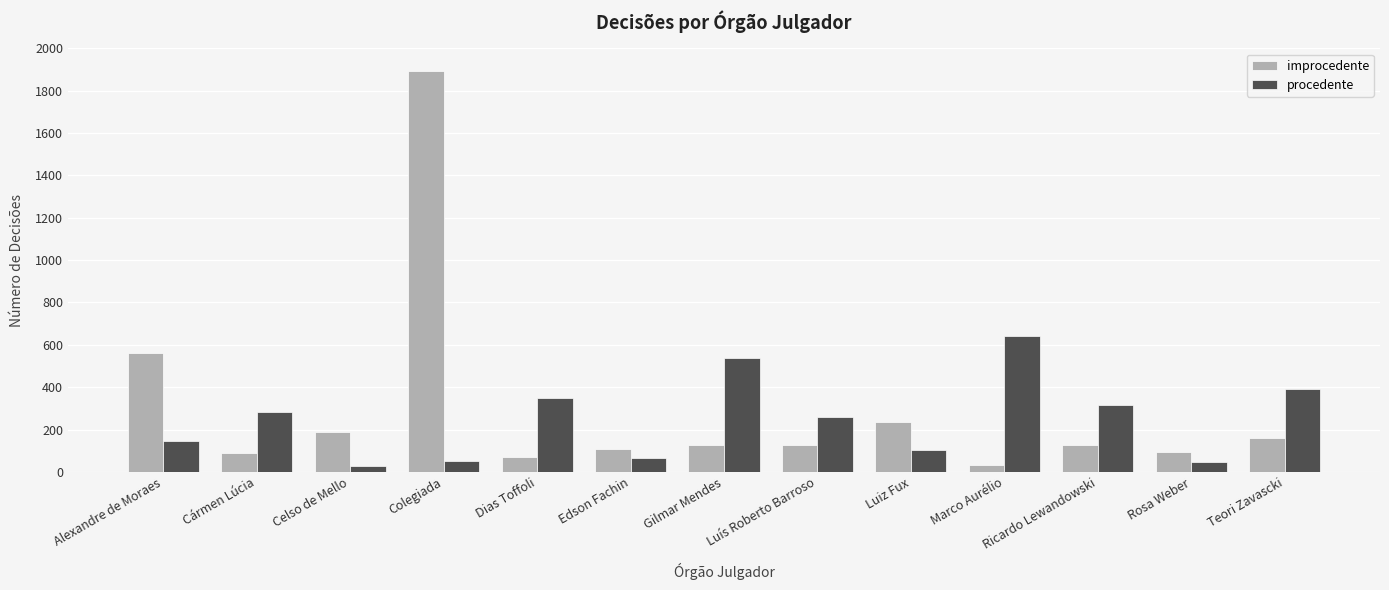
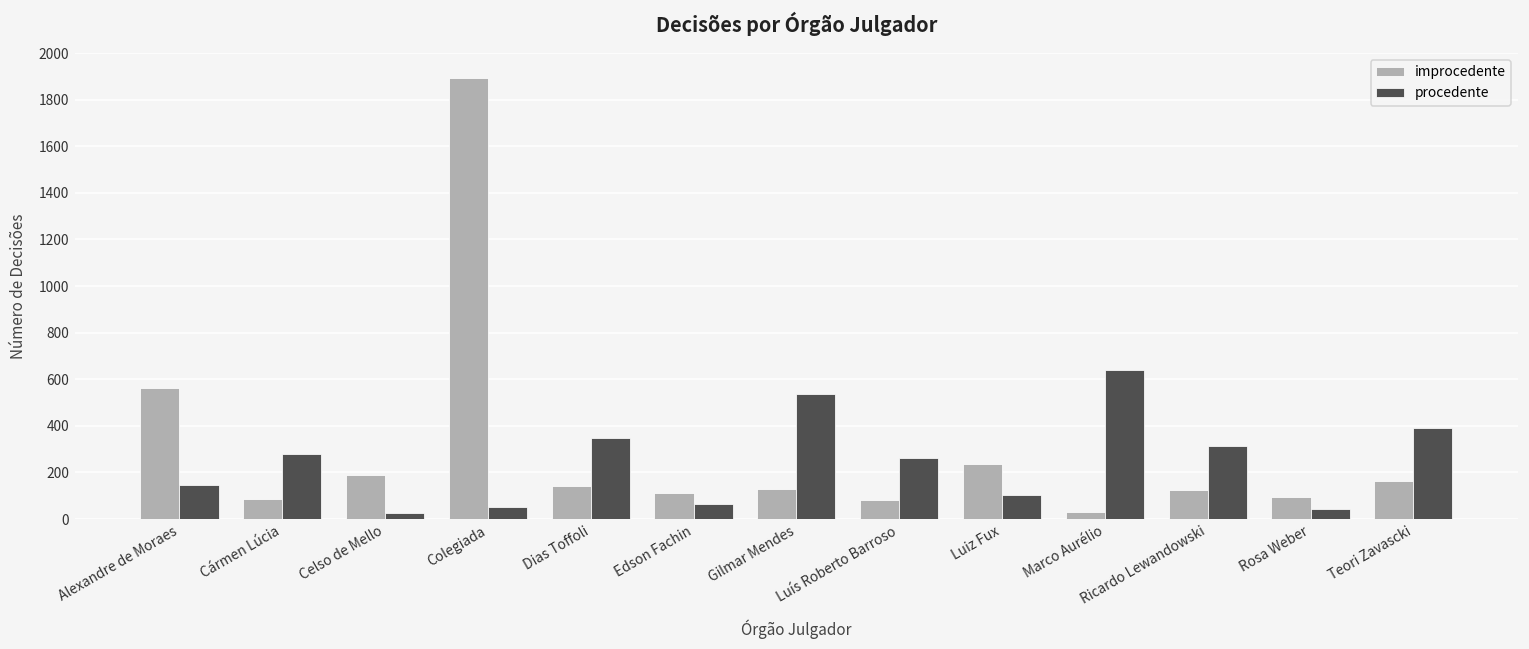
improcedente, Dias Toffoli: 70 -> 140
improcedente, Luís Roberto Barroso: 130 -> 80
